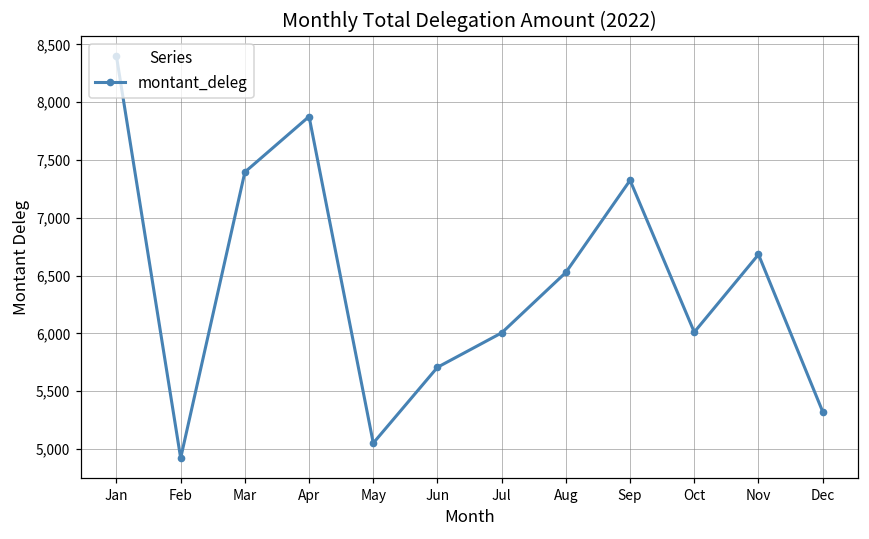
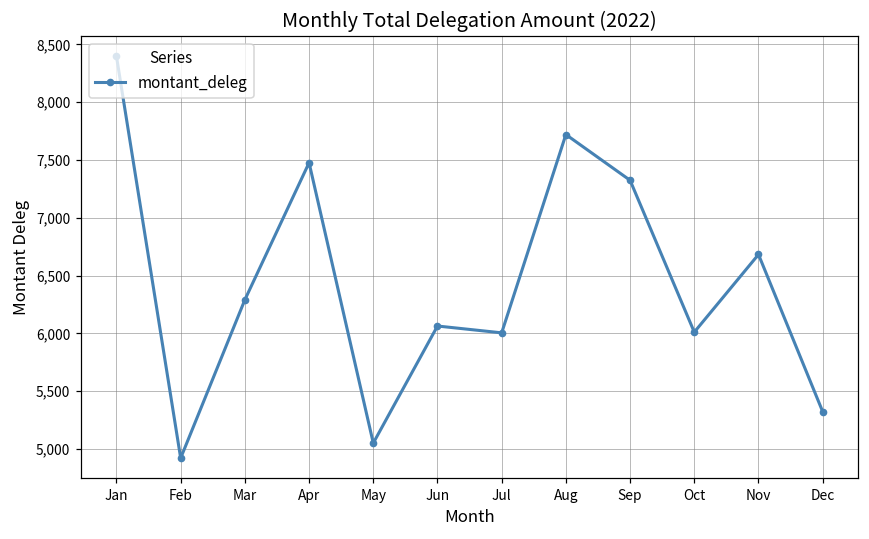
Mar: 7,400 -> 6,290
Apr: 7,880 -> 7,480
Jun: 5,710 -> 6,060
Aug: 6,530 -> 7,720
